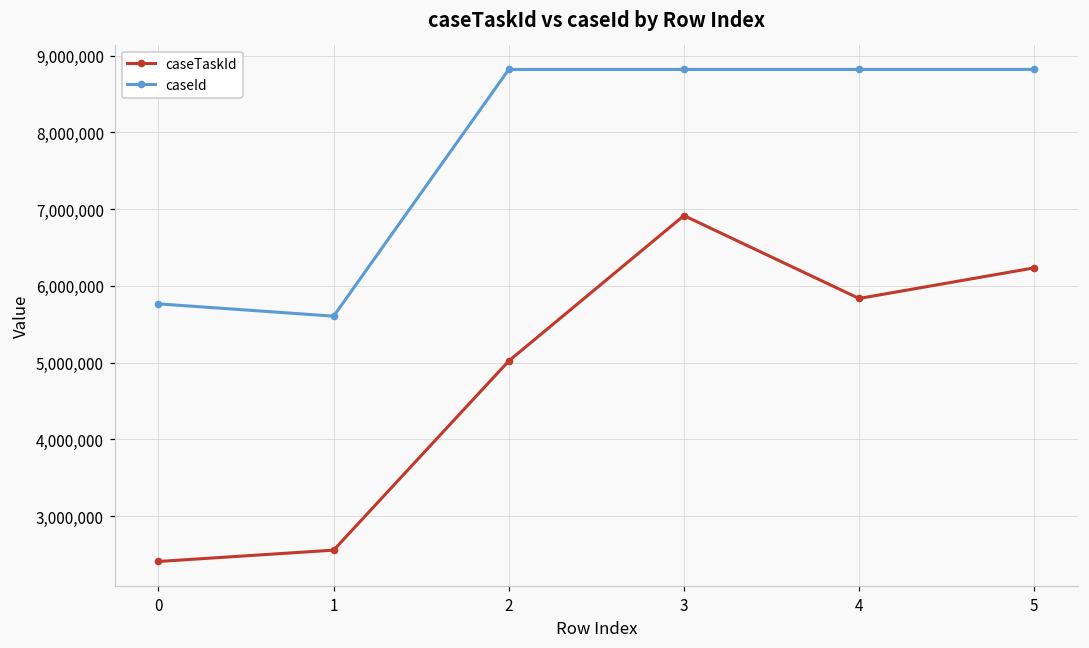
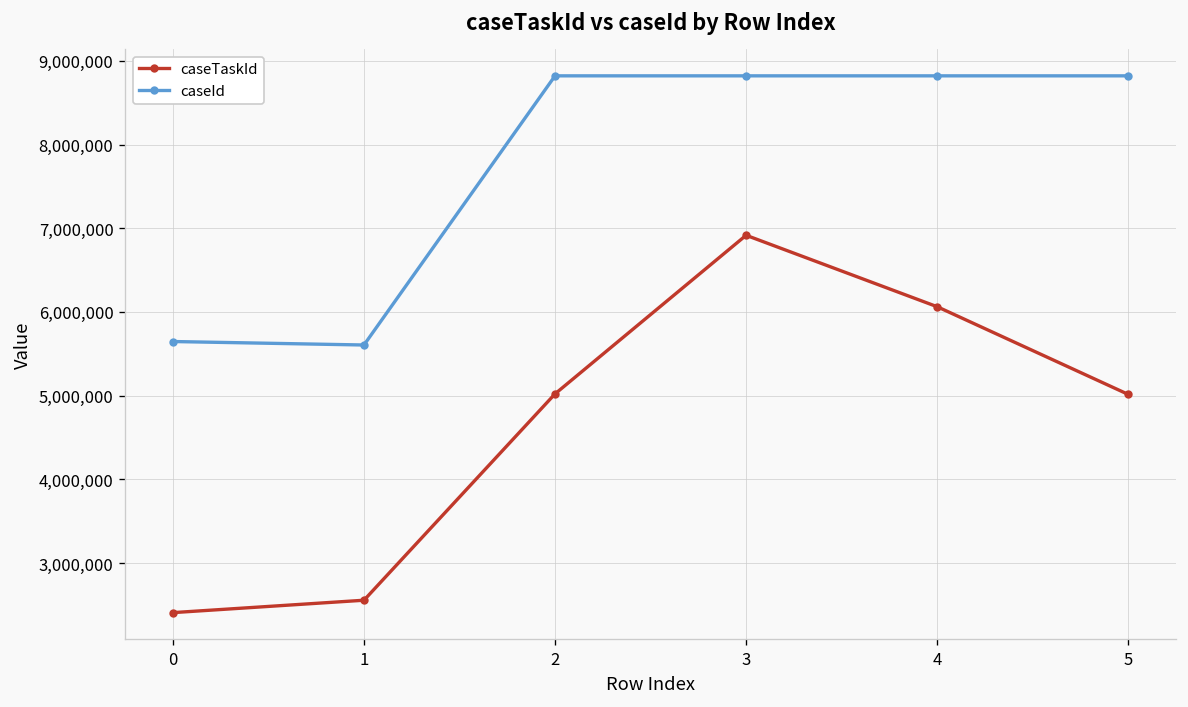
caseId, 0: 5,800,000 -> 5,600,000
caseTaskId, 4: 5,800,000 -> 6,100,000
caseTaskId, 5: 6,200,000 -> 5,000,000
